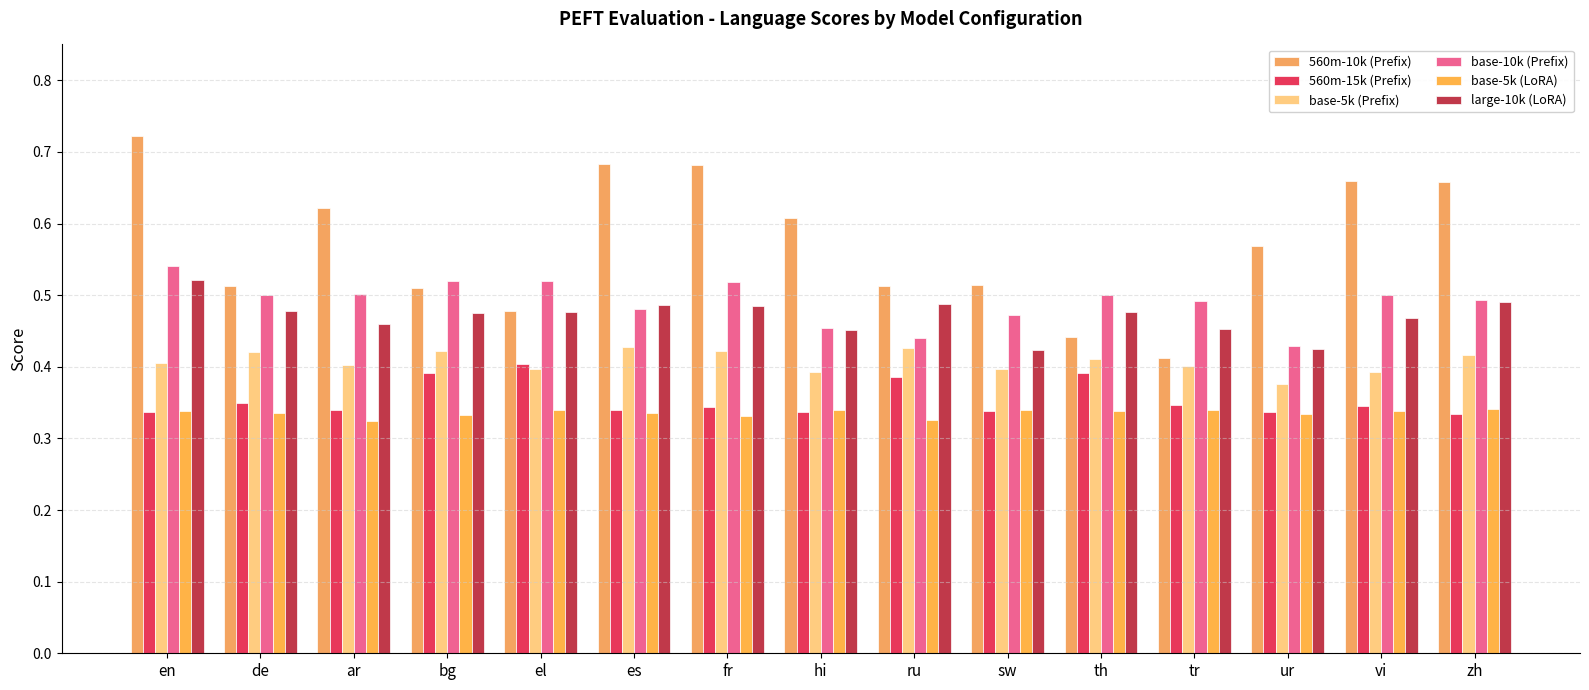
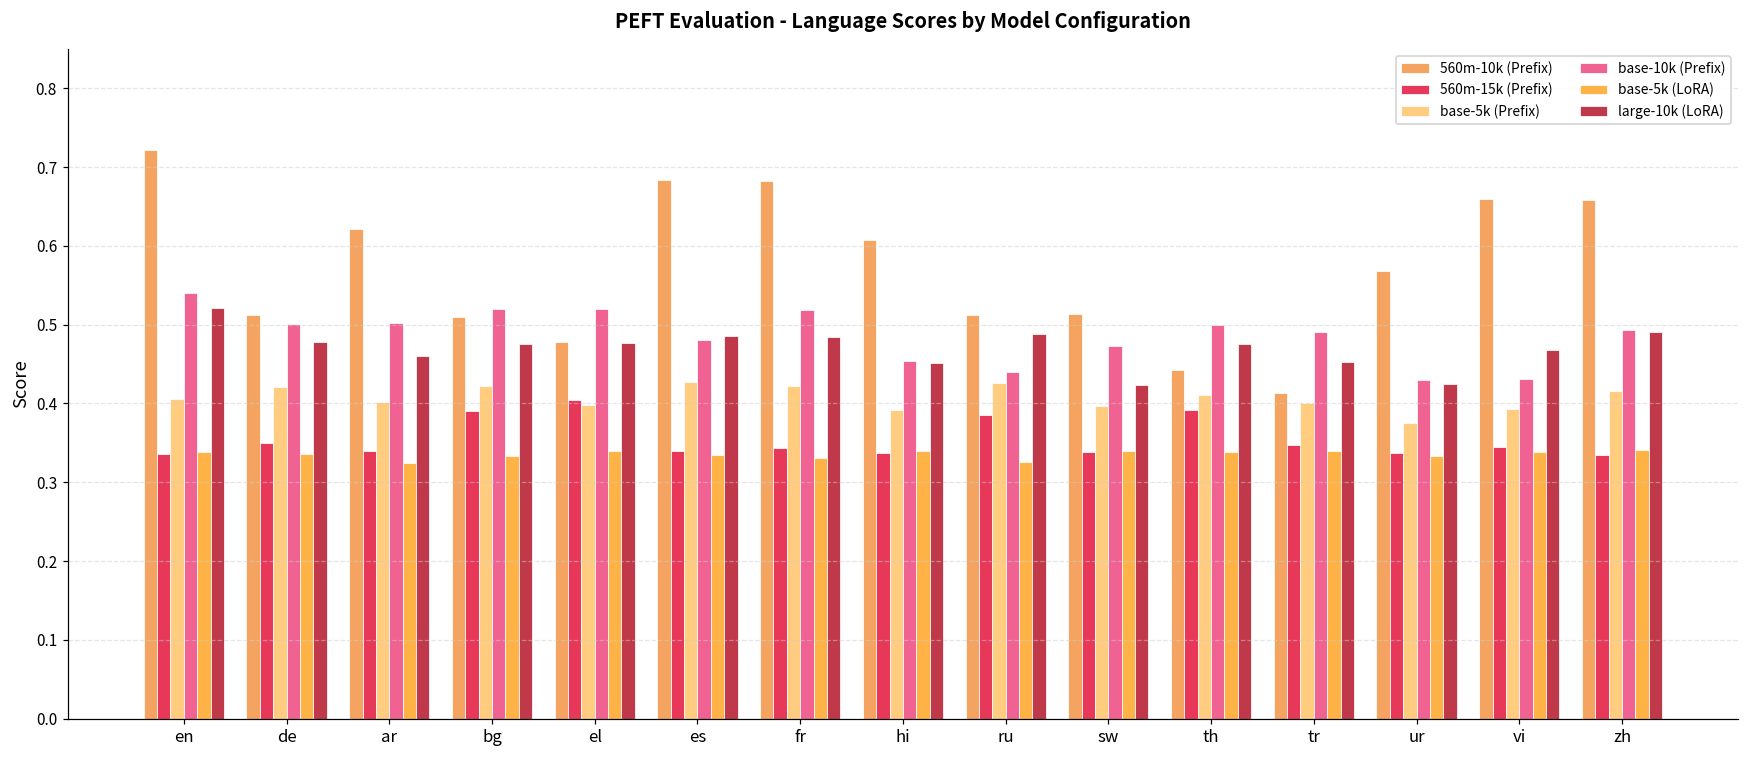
base-10k (Prefix), vi: 0.50 -> 0.43
